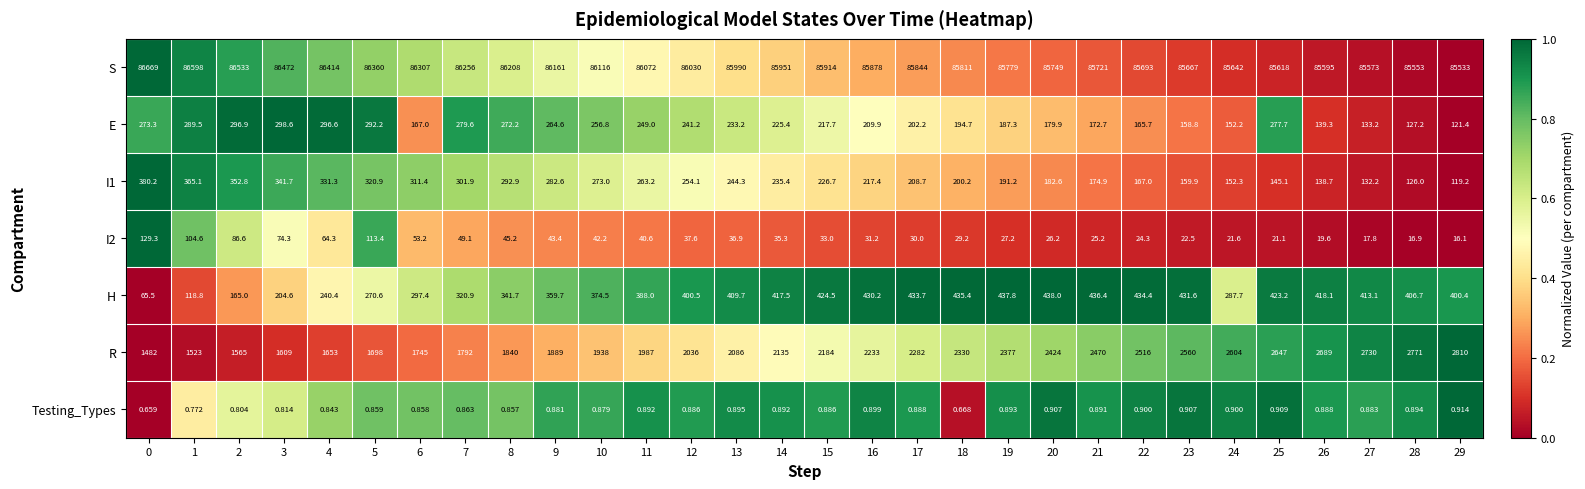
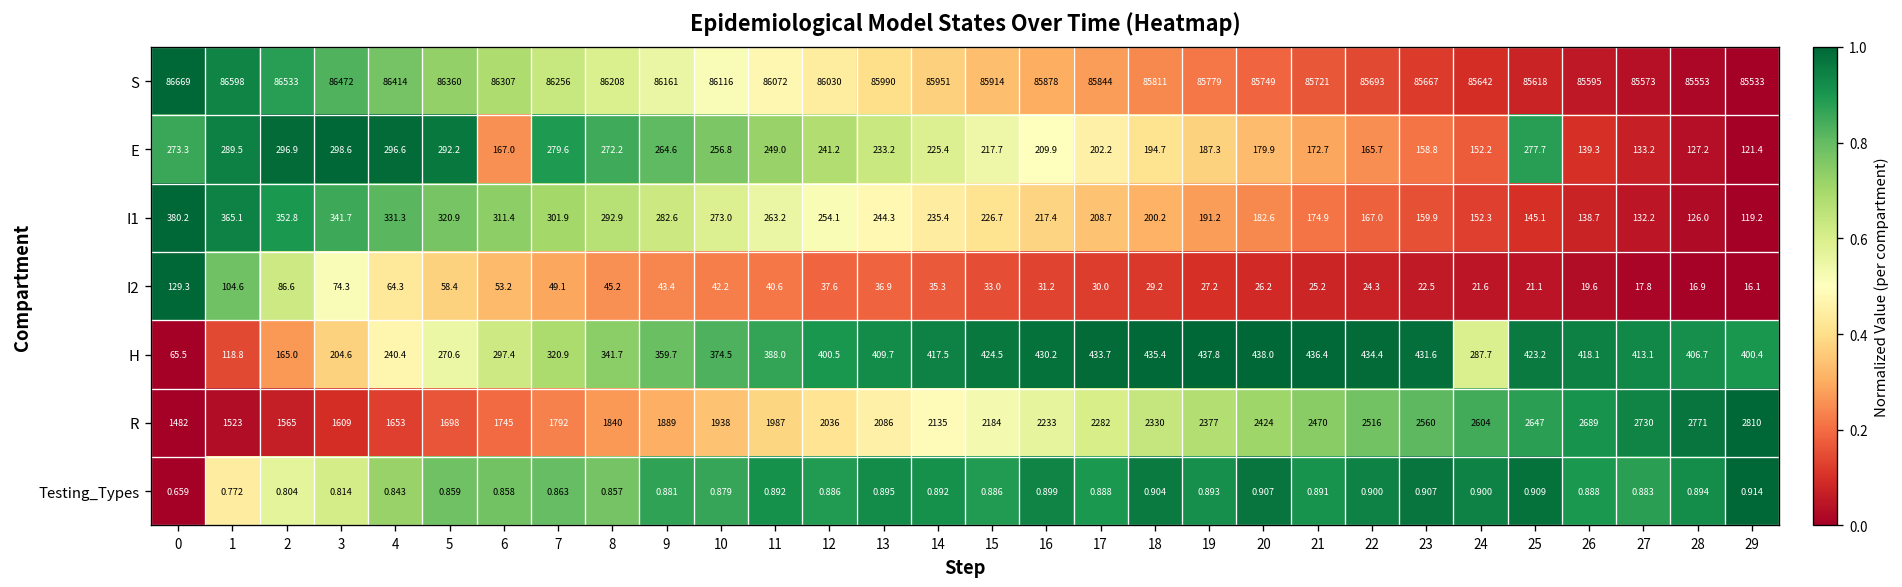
I2, 5: 113.4 -> 58.4
Testing_Types, 18: 0.668 -> 0.904
